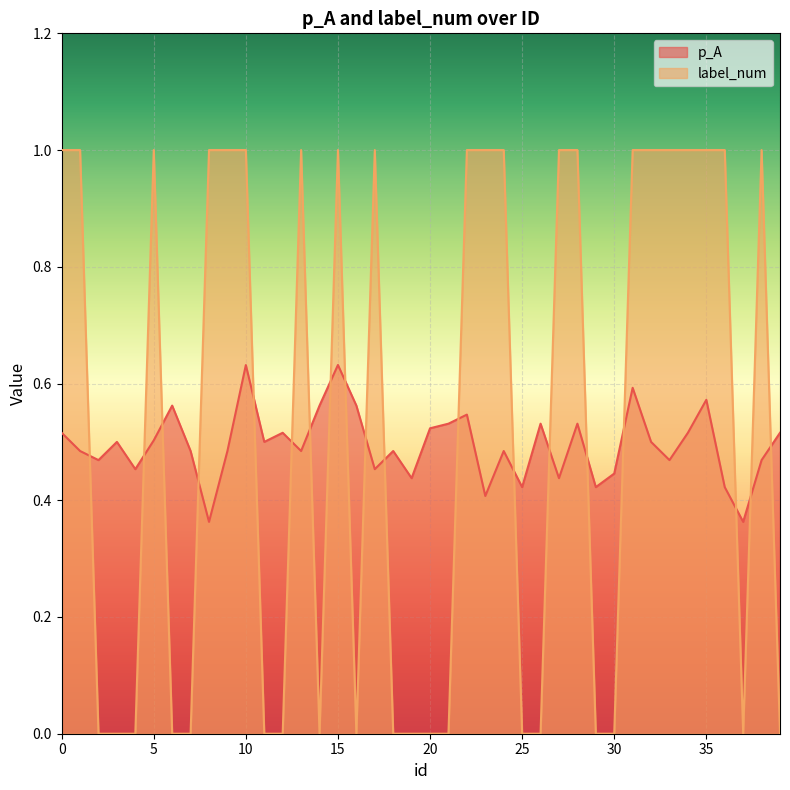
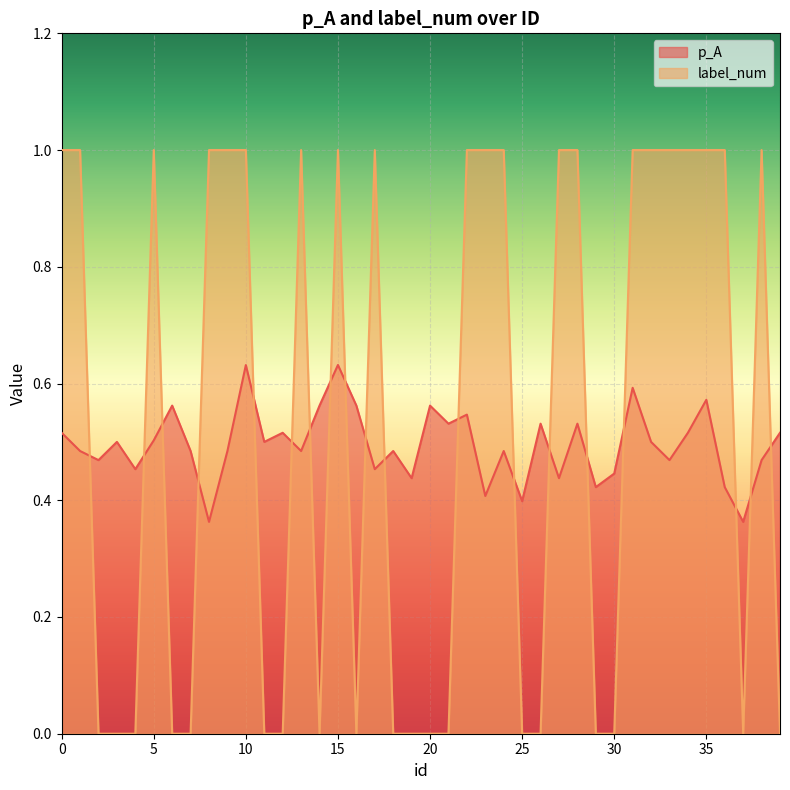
p_A, 20: 0.52 -> 0.56
p_A, 25: 0.42 -> 0.40
